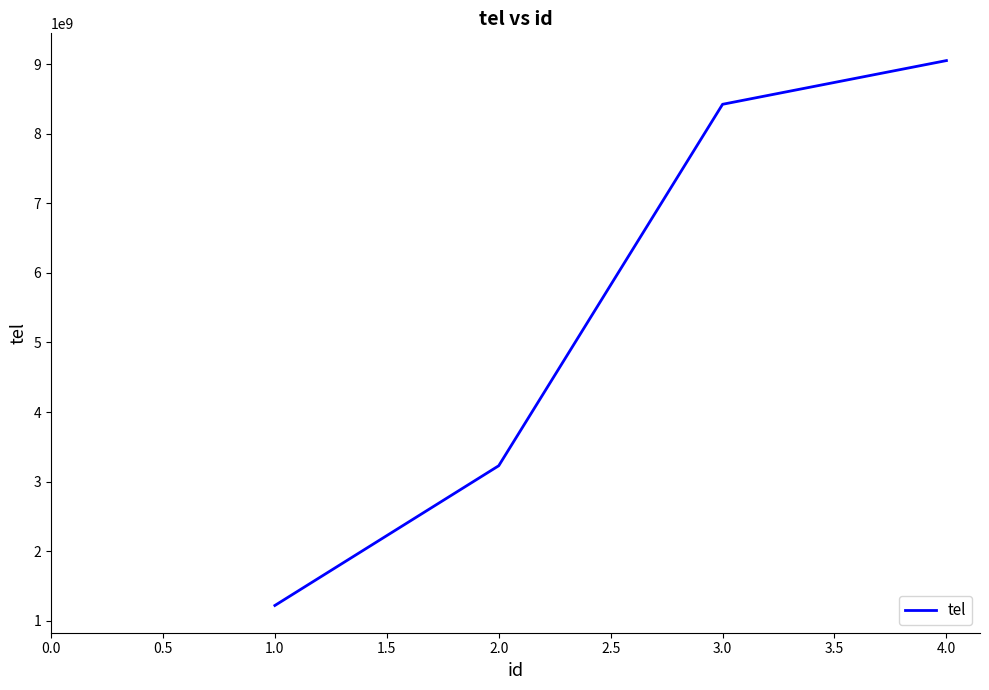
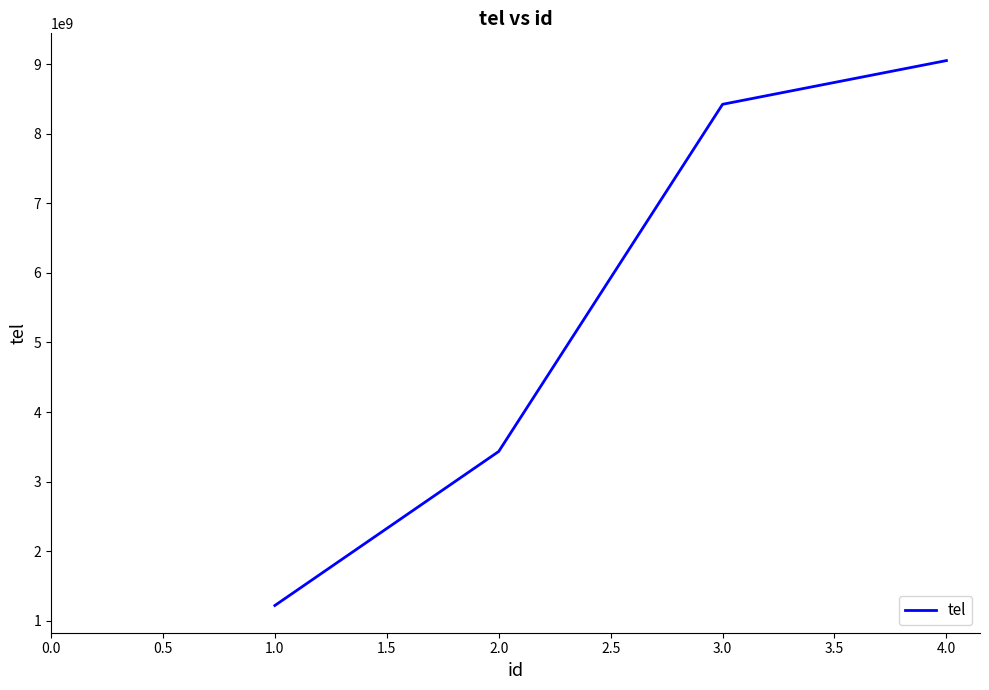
2.0: 3200000000 -> 3400000000
